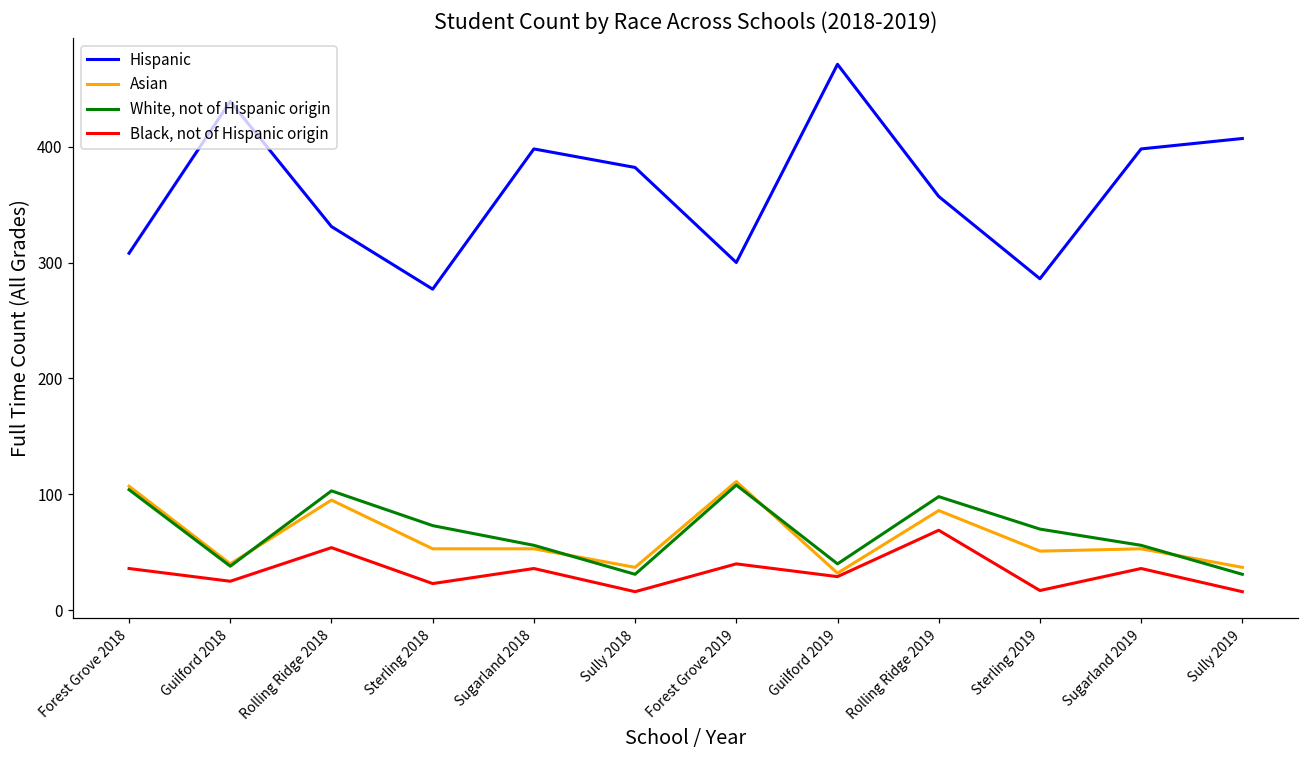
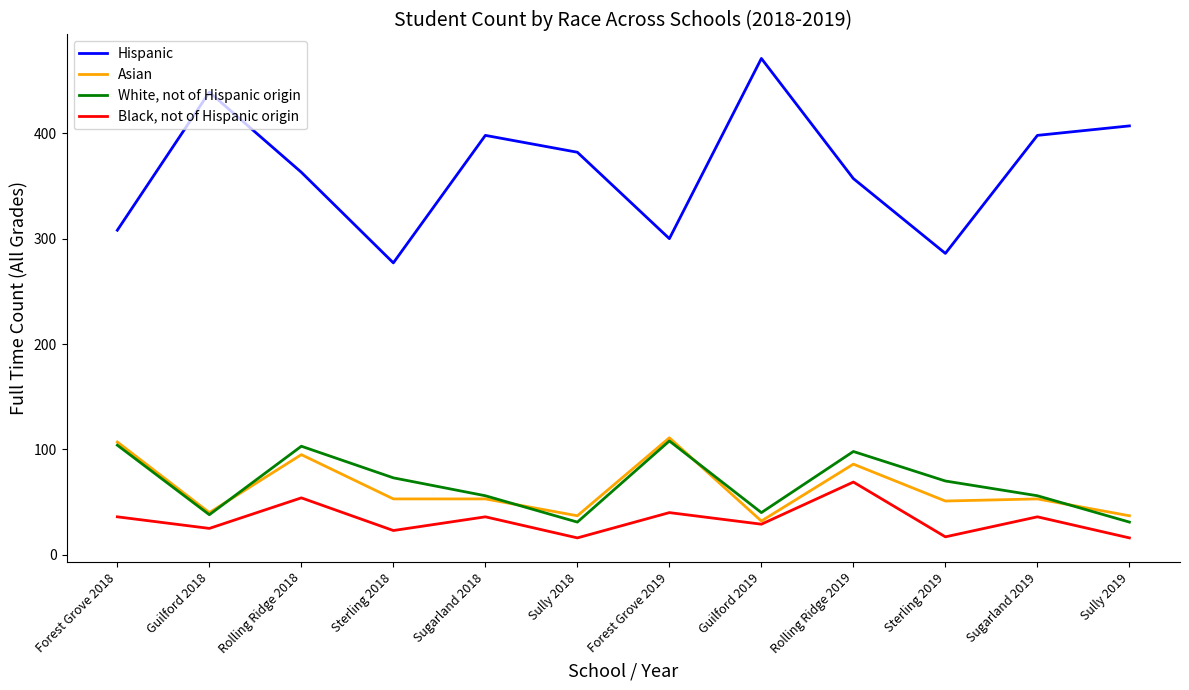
Hispanic, Rolling Ridge 2018: 331 -> 363
